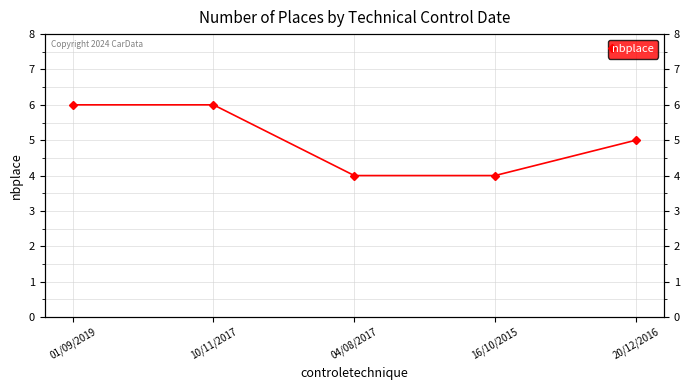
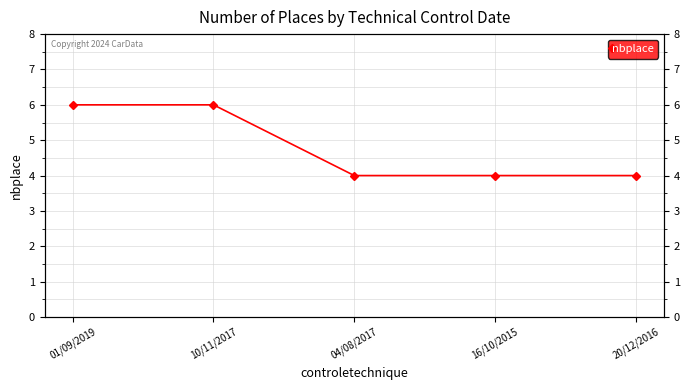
20/12/2016: 5 -> 4
